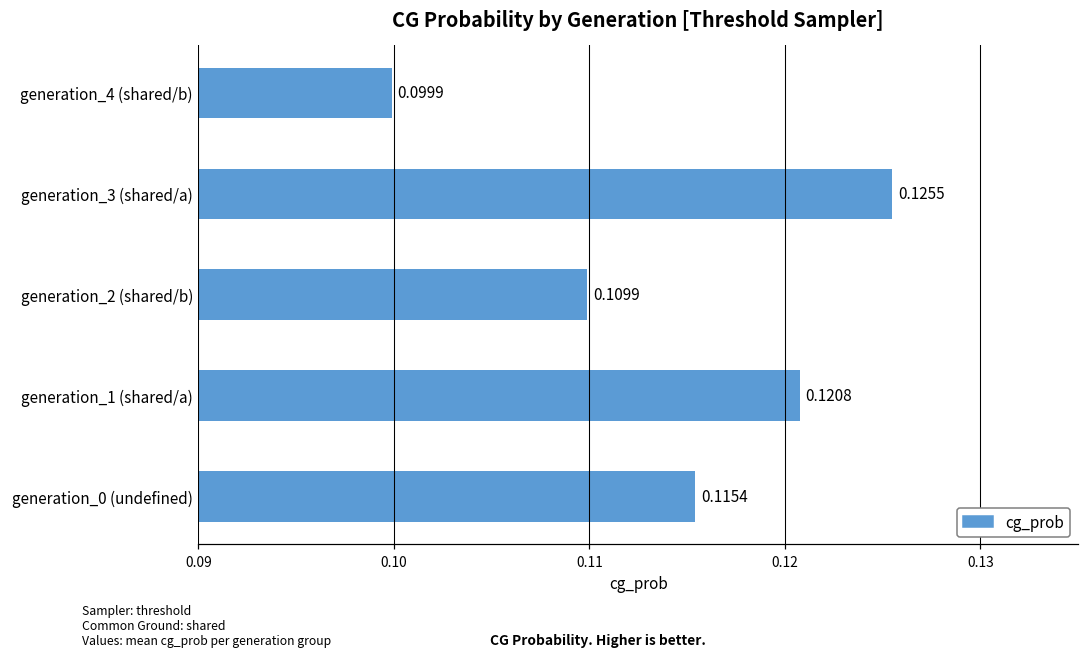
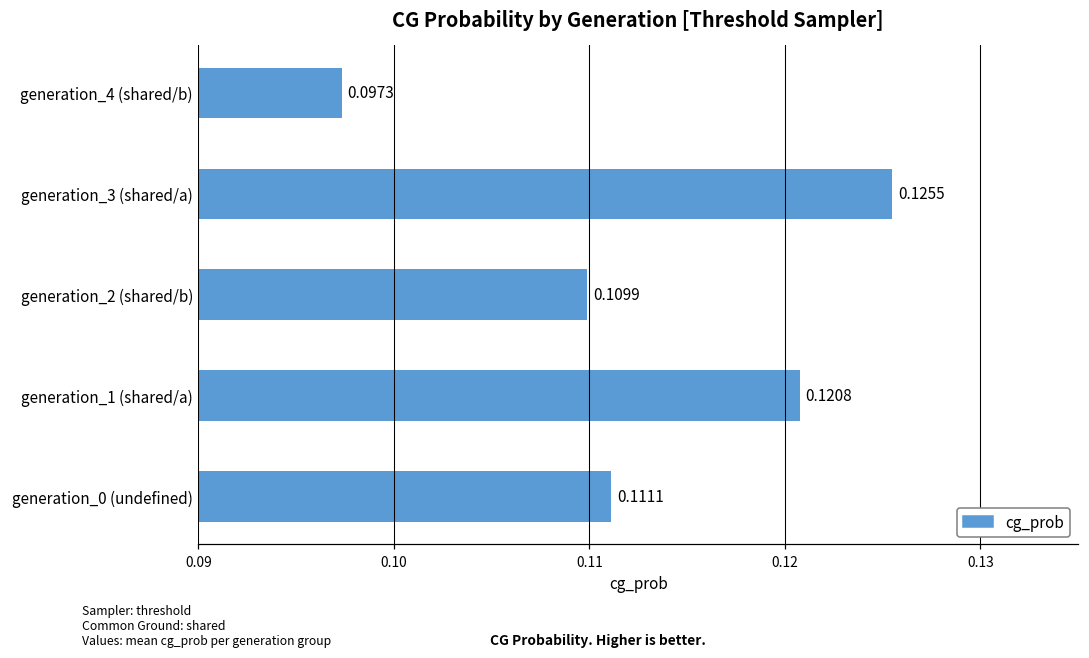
generation_4 (shared/b): 0.0999 -> 0.0973
generation_0 (undefined): 0.1154 -> 0.1111
